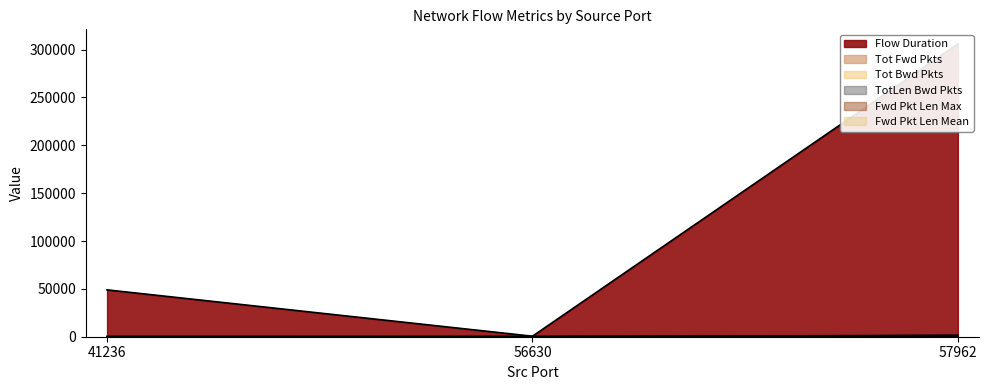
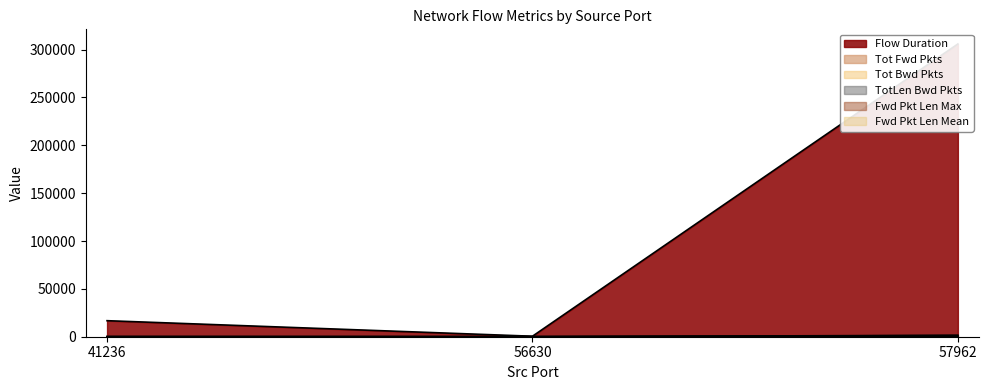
Flow Duration, 41236: 50000 -> 20000
